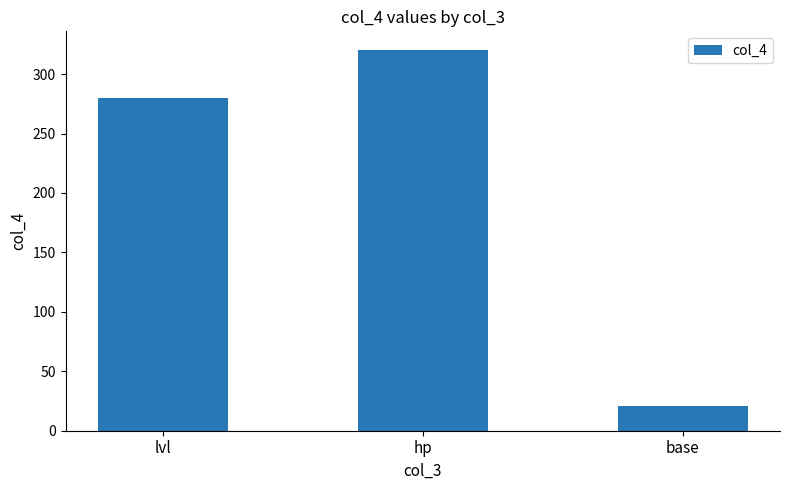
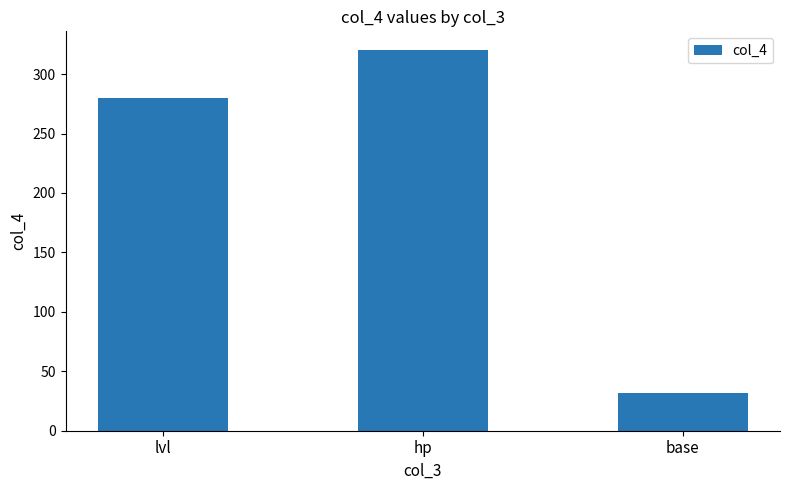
base: 21 -> 32
